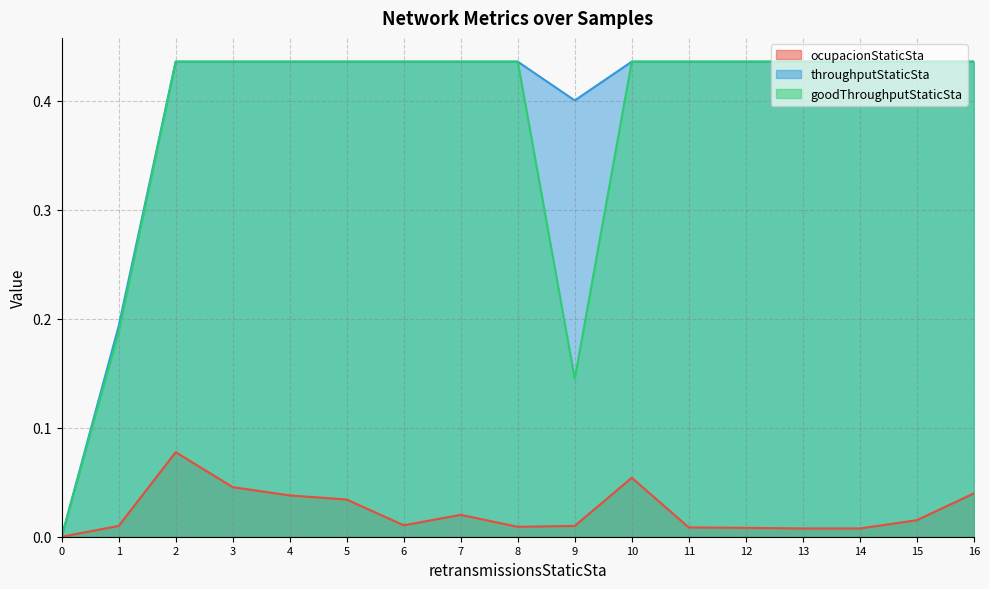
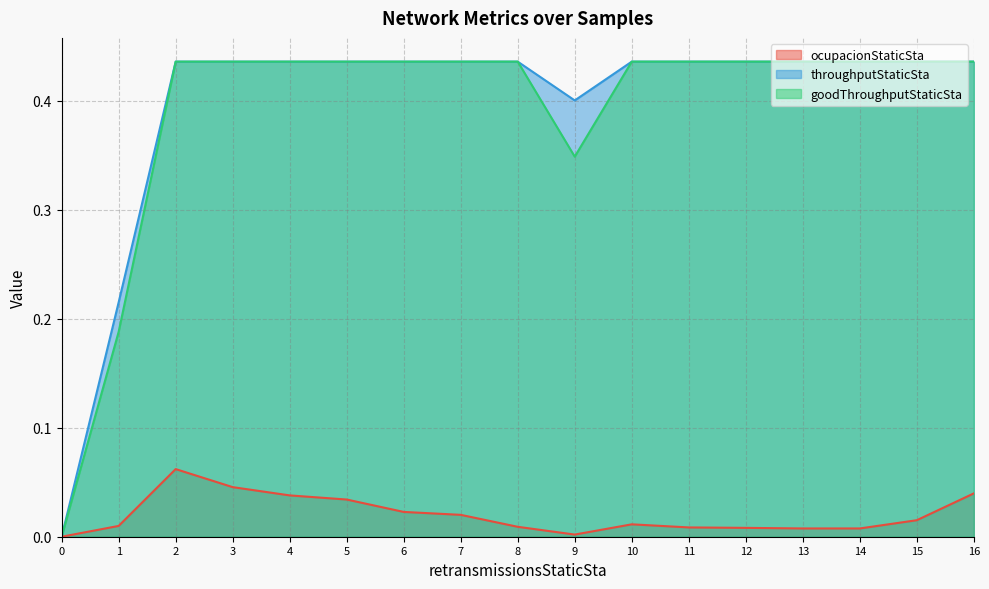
throughputStaticSta, 1: 0.193 -> 0.215
ocupacionStaticSta, 2: 0.078 -> 0.062
ocupacionStaticSta, 6: 0.010 -> 0.023
ocupacionStaticSta, 9: 0.010 -> 0.002
goodThroughputStaticSta, 9: 0.145 -> 0.349
ocupacionStaticSta, 10: 0.054 -> 0.011
